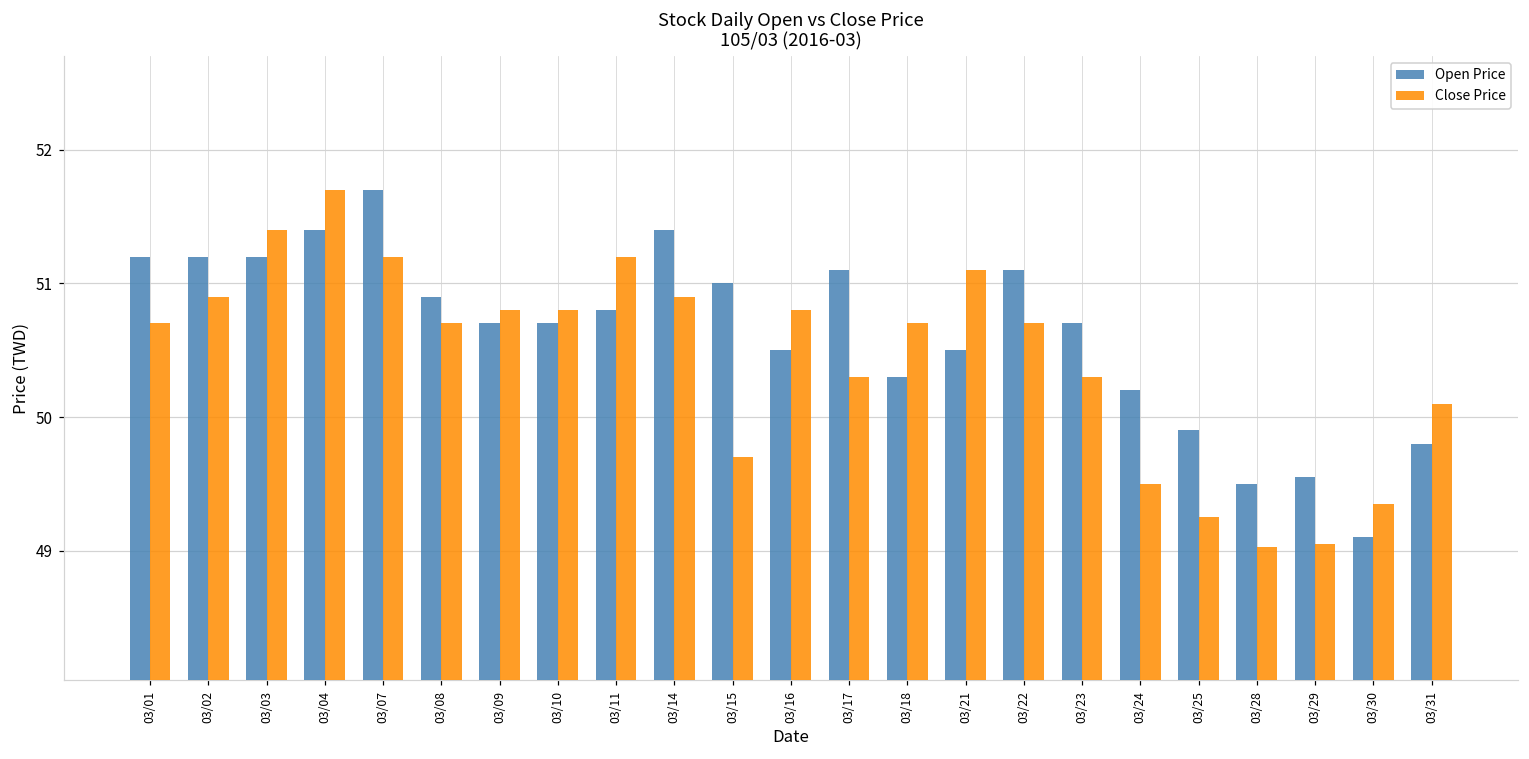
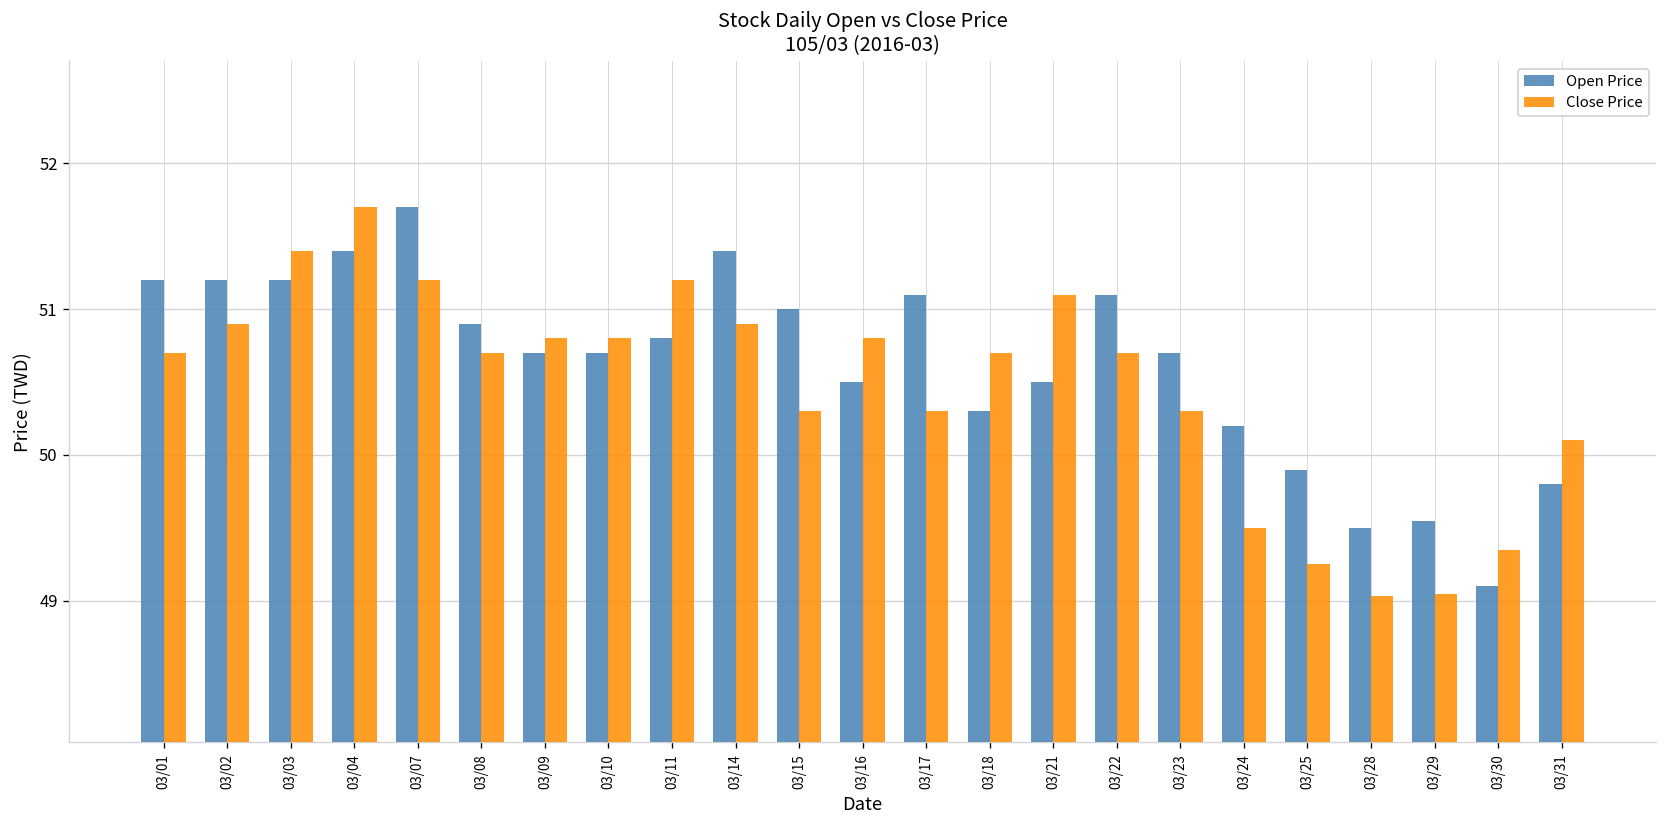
Close Price, 03/15: 49.7 -> 50.3
